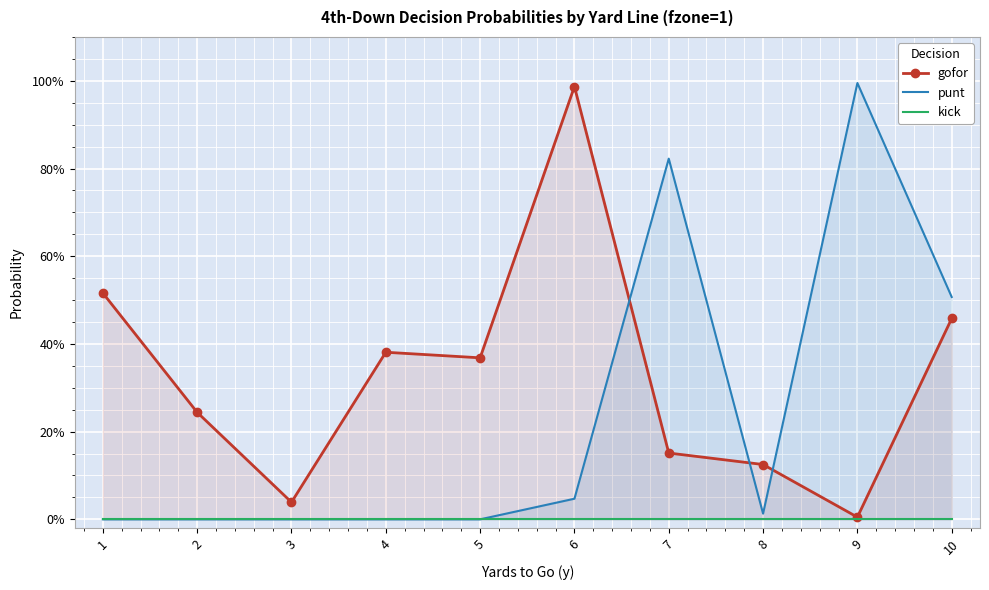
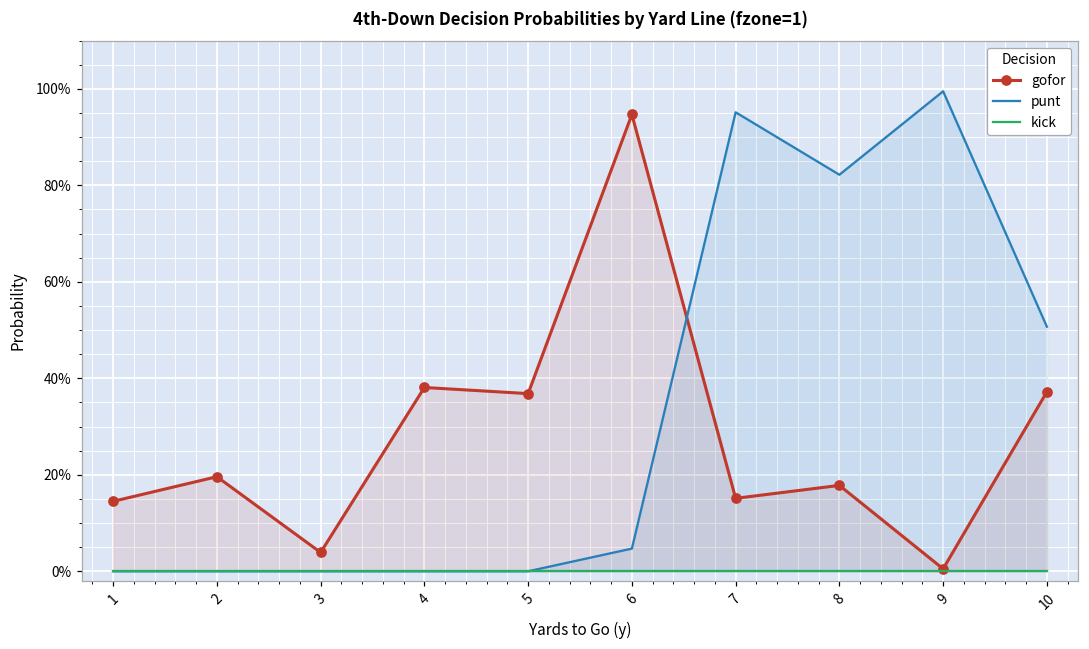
gofor, 1: 52% -> 14%
gofor, 2: 24% -> 20%
gofor, 6: 99% -> 95%
punt, 7: 82% -> 95%
gofor, 8: 13% -> 18%
punt, 8: 1% -> 82%
gofor, 10: 46% -> 37%
